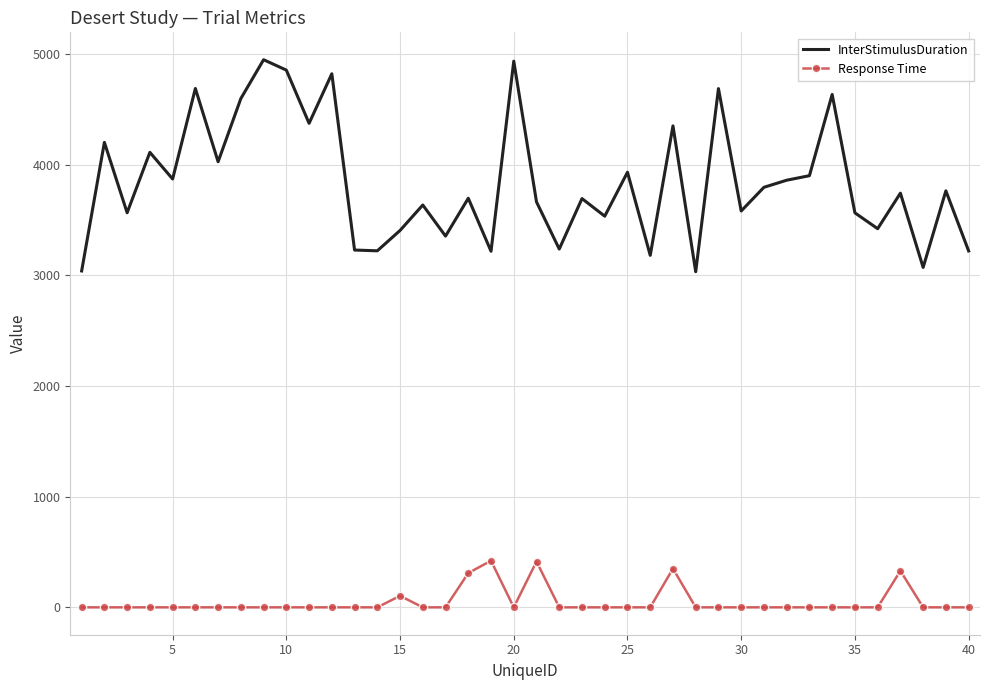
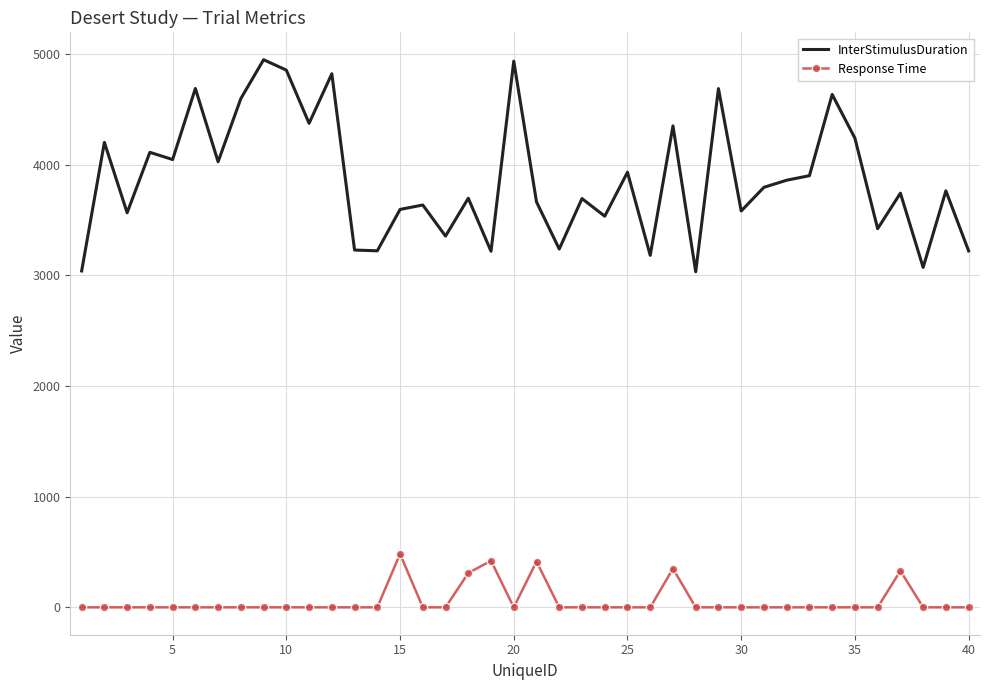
InterStimulusDuration, 5: 3870 -> 4050
InterStimulusDuration, 15: 3410 -> 3600
Response Time, 15: 100 -> 480
InterStimulusDuration, 35: 3560 -> 4240
